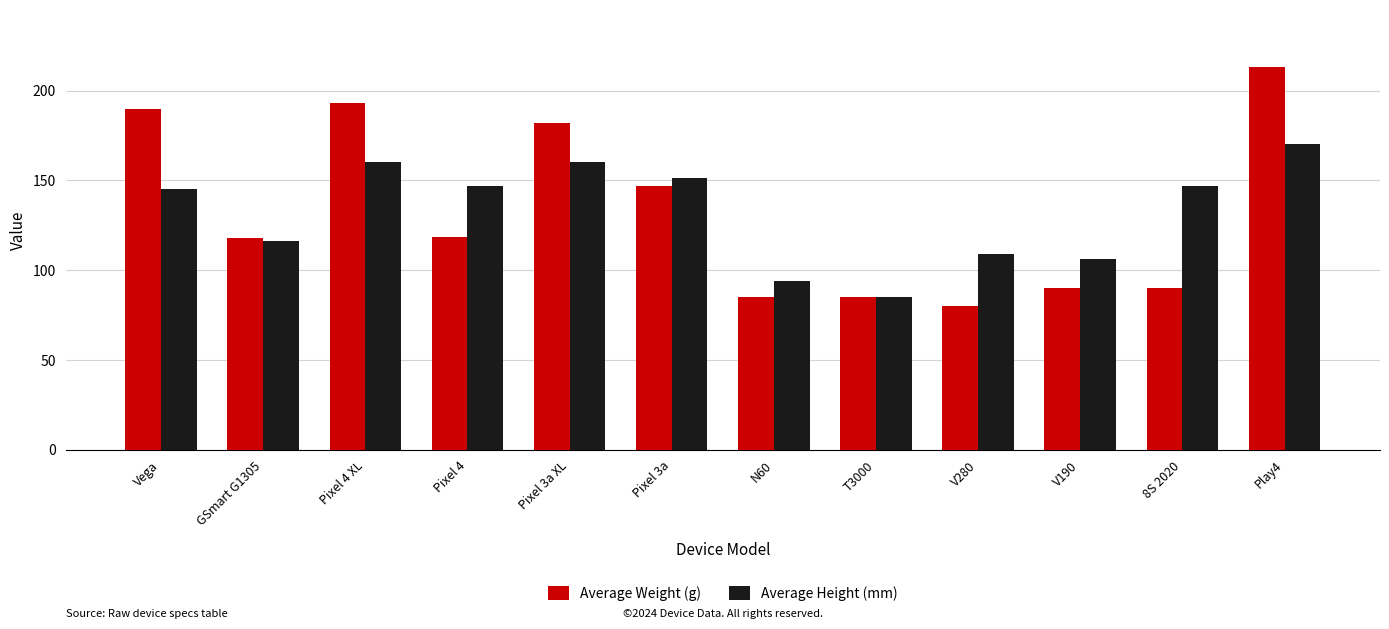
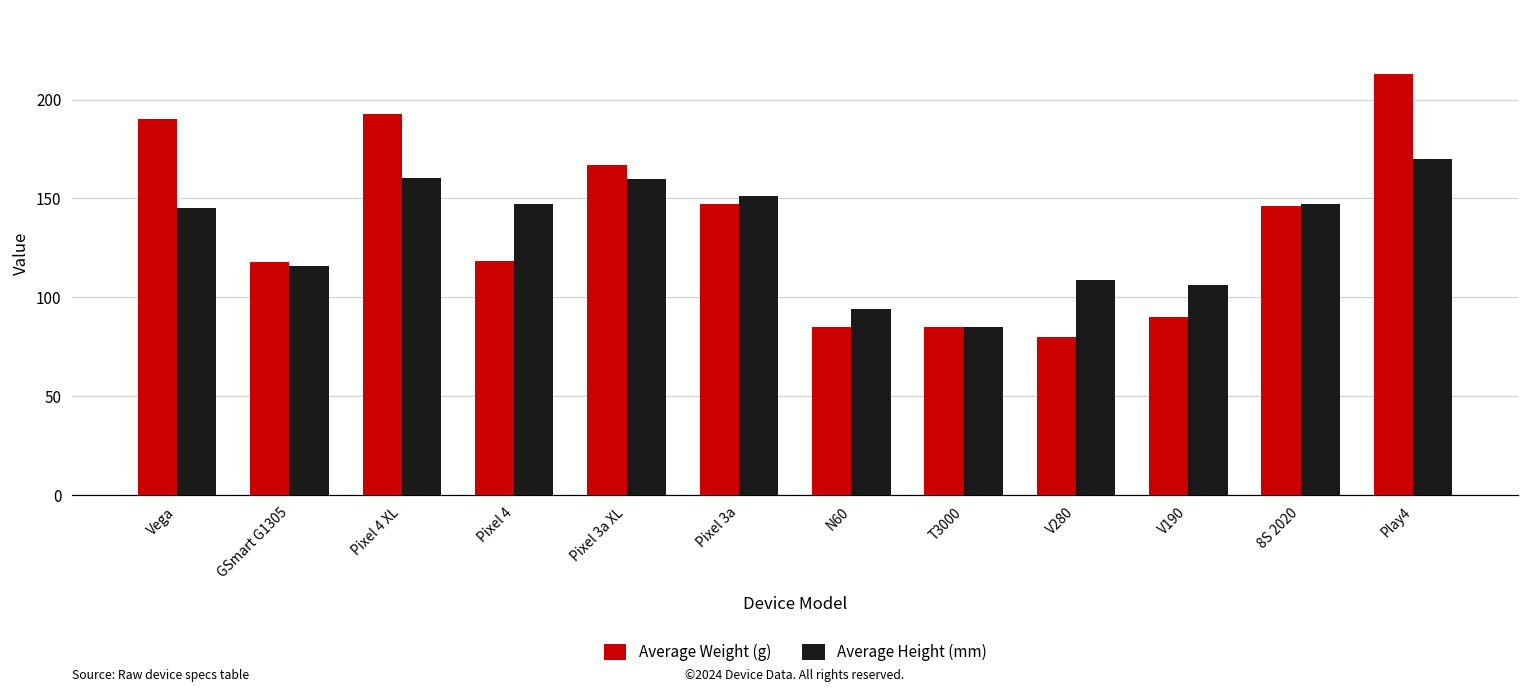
Average Weight (g), Pixel 3a XL: 182 -> 167
Average Weight (g), 8S 2020: 90 -> 146
